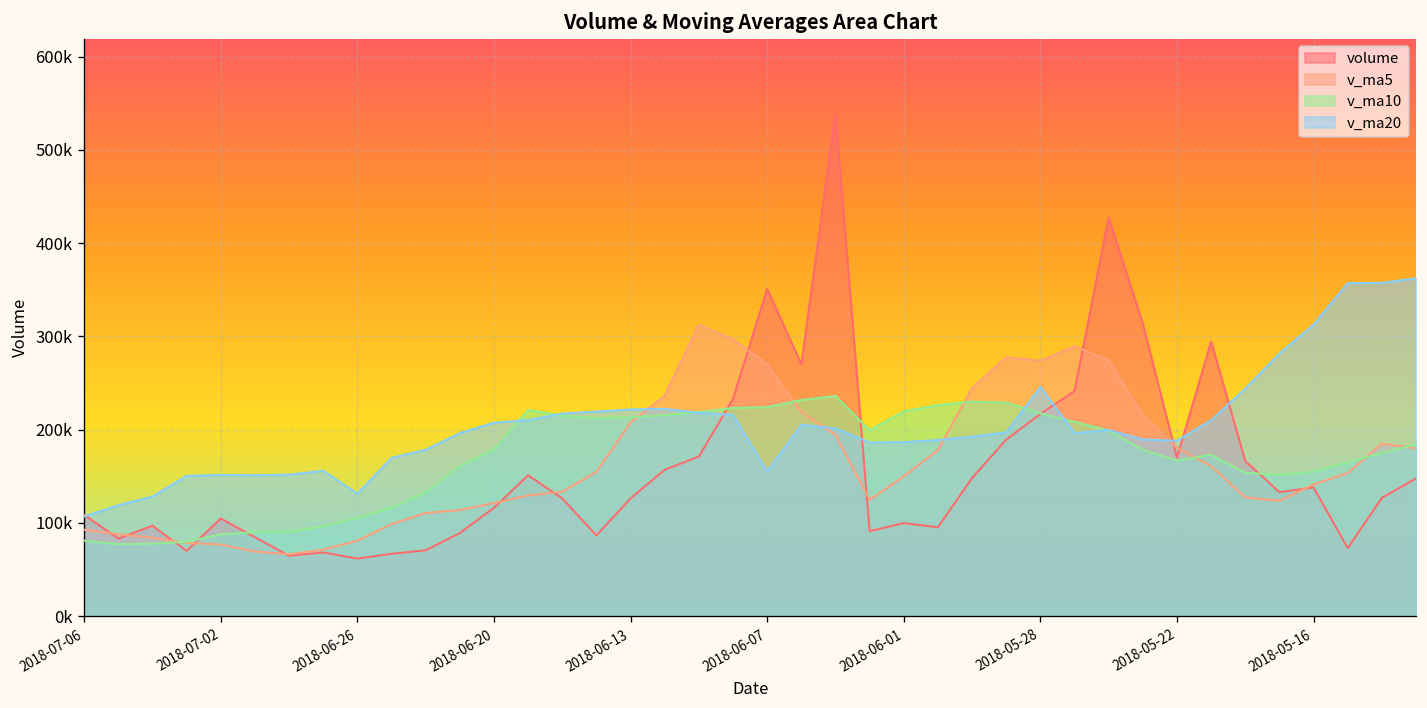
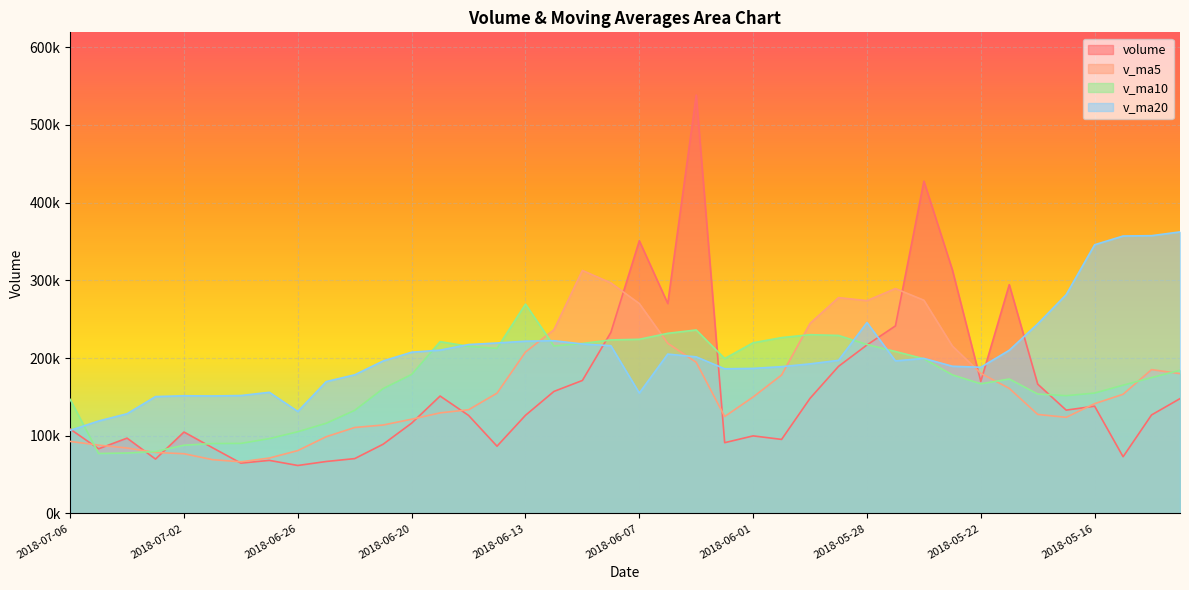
v_ma10, 2018-07-06: 80000 -> 150000
v_ma10, 2018-06-13: 210000 -> 270000
v_ma20, 2018-05-16: 310000 -> 350000
